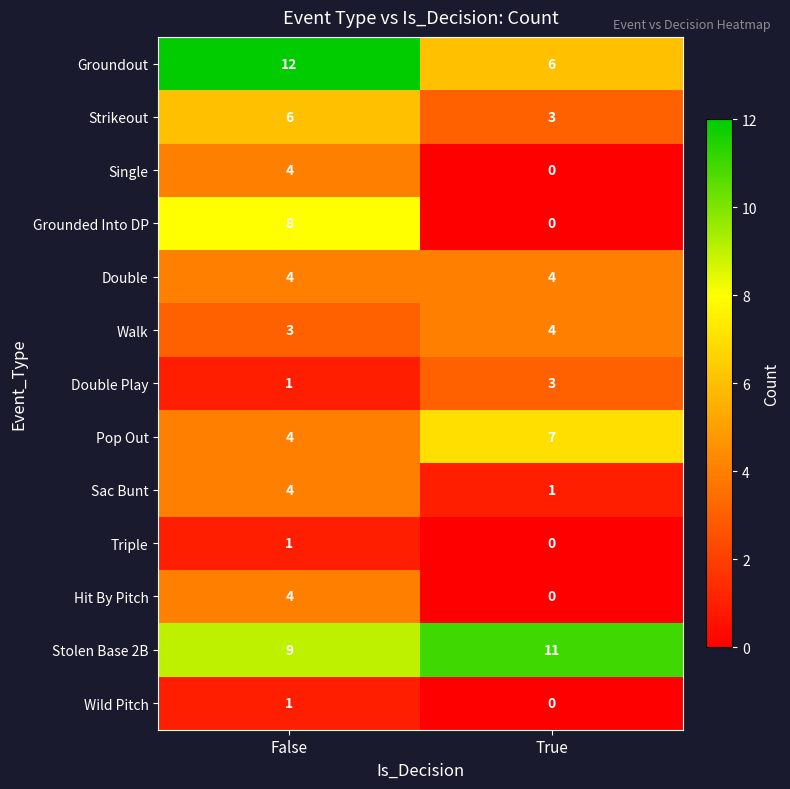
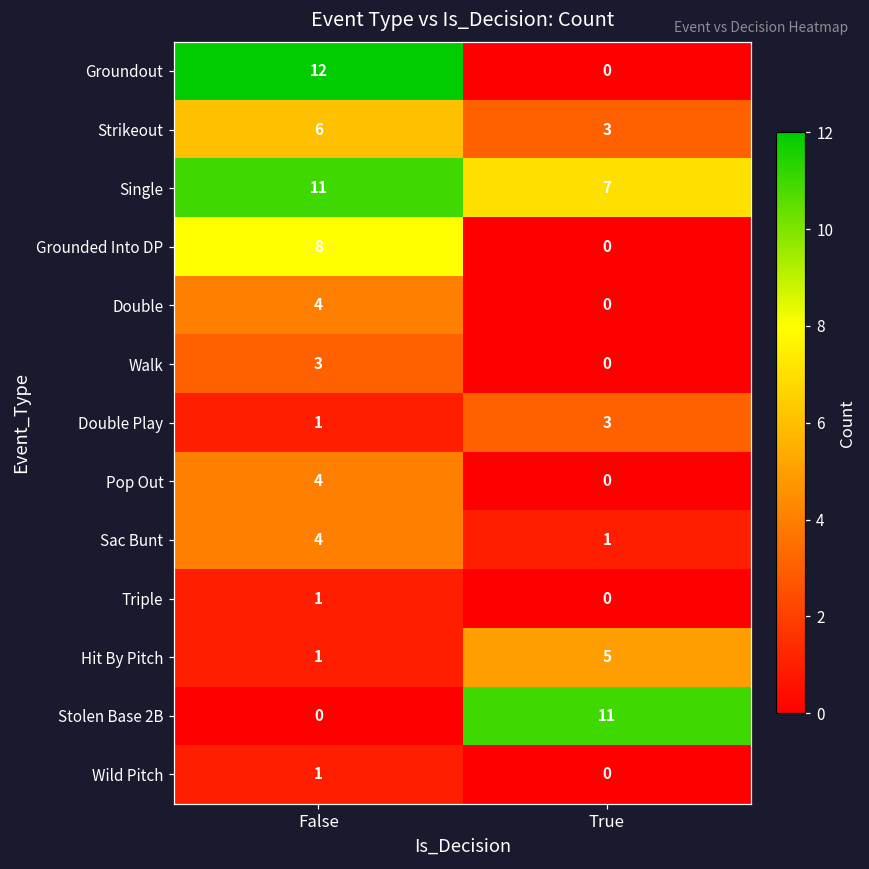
Groundout, True: 6 -> 0
Single, False: 4 -> 11
Single, True: 0 -> 7
Double, True: 4 -> 0
Walk, True: 4 -> 0
Pop Out, True: 7 -> 0
Hit By Pitch, False: 4 -> 1
Hit By Pitch, True: 0 -> 5
Stolen Base 2B, False: 9 -> 0
